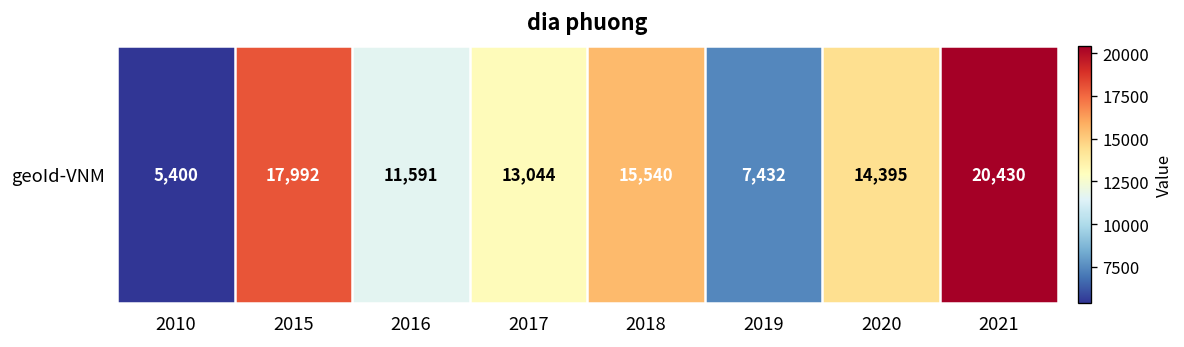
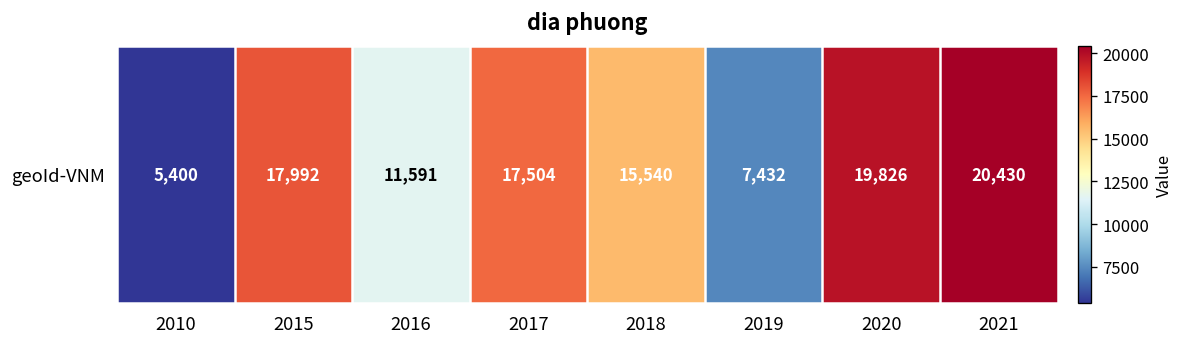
geoId-VNM, 2017: 13,044 -> 17,504
geoId-VNM, 2020: 14,395 -> 19,826
